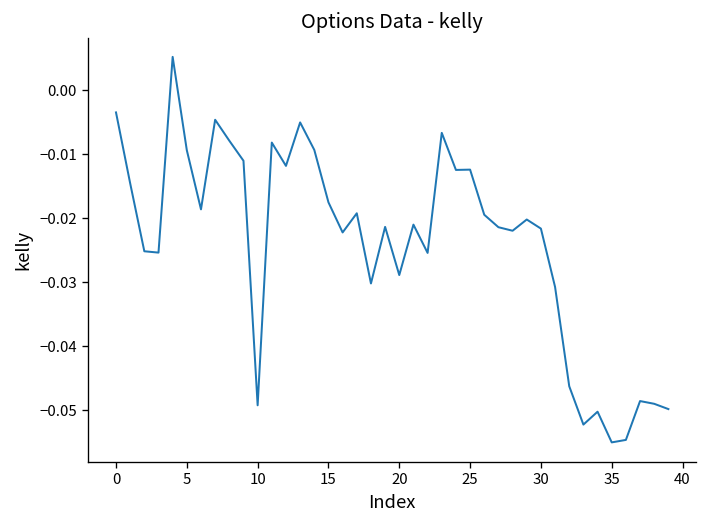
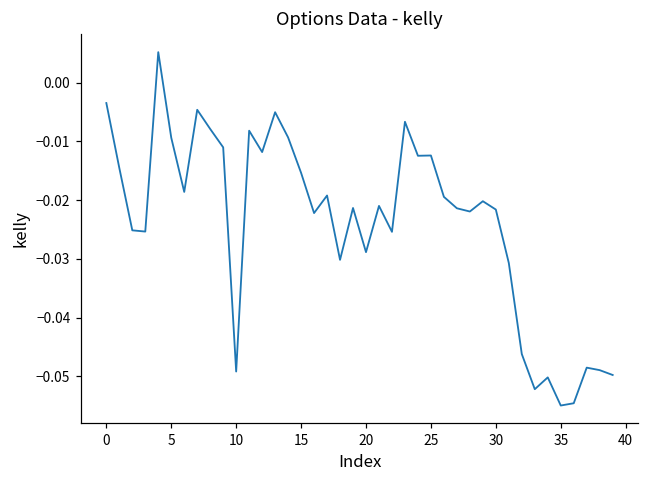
15: -0.018 -> -0.015
